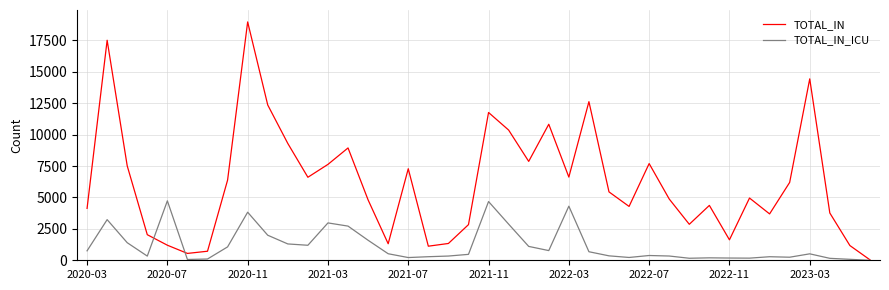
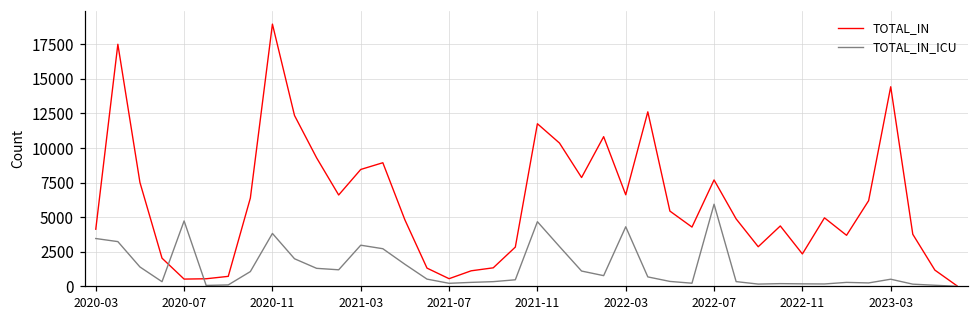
TOTAL_IN_ICU, 2020-03: 800 -> 3500
TOTAL_IN, 2020-07: 1200 -> 500
TOTAL_IN, 2021-03: 7600 -> 8500
TOTAL_IN, 2021-07: 7300 -> 600
TOTAL_IN_ICU, 2022-07: 400 -> 5900
TOTAL_IN, 2022-11: 1600 -> 2300
